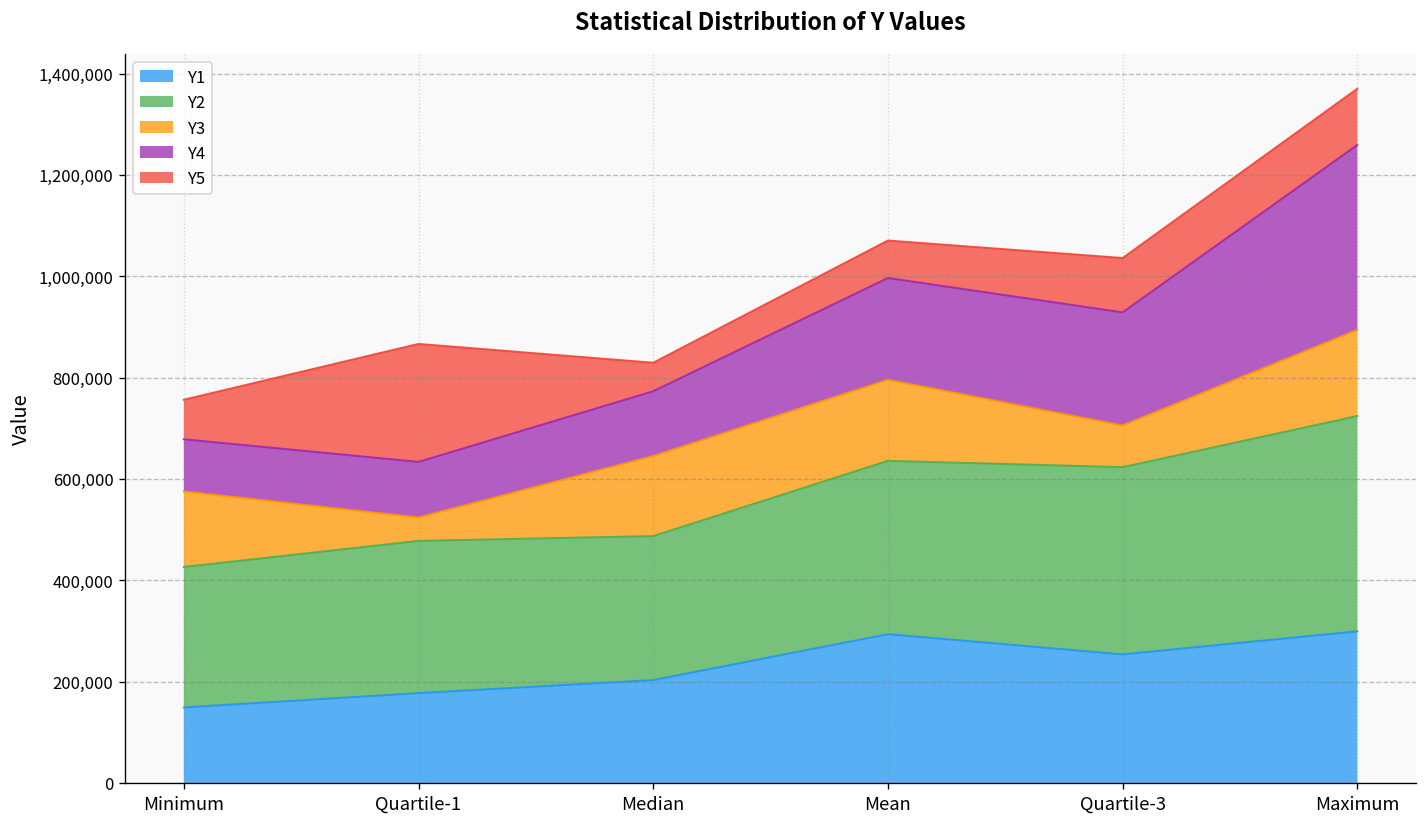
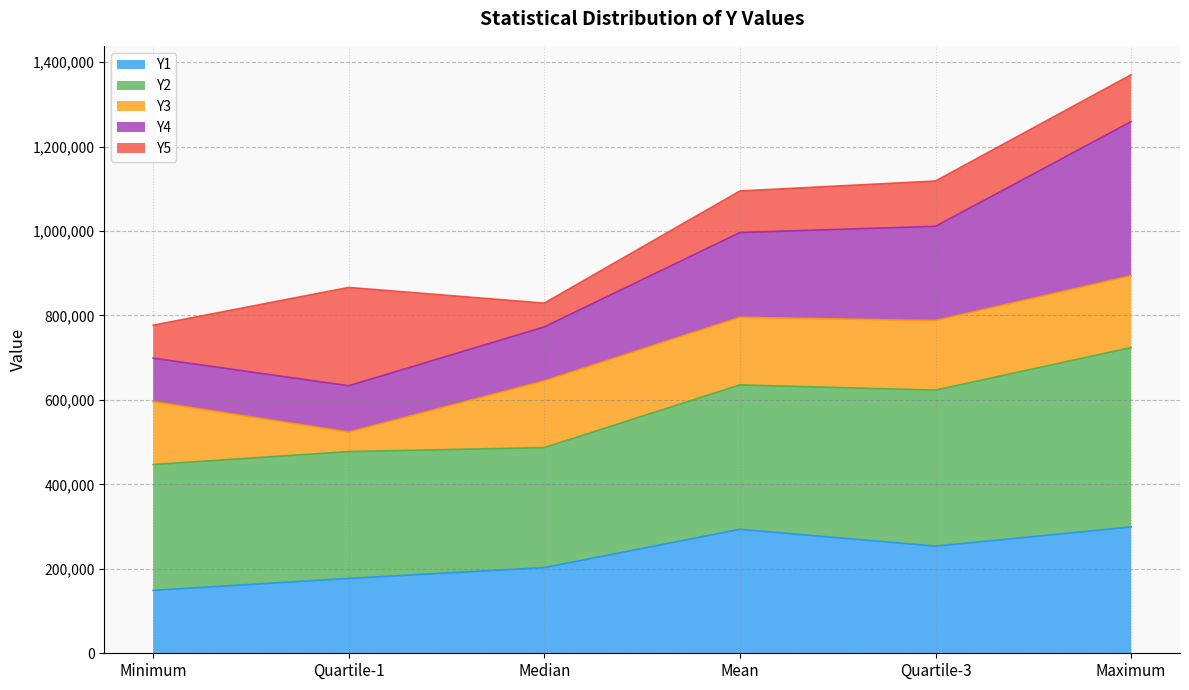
Y2, Minimum: 280,000 -> 300,000
Y5, Mean: 70,000 -> 100,000
Y3, Quartile-3: 80,000 -> 160,000
